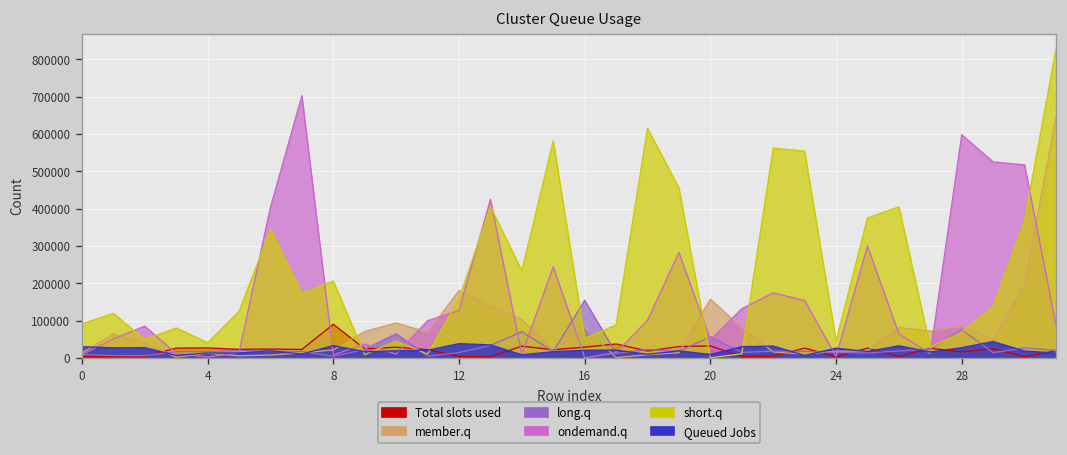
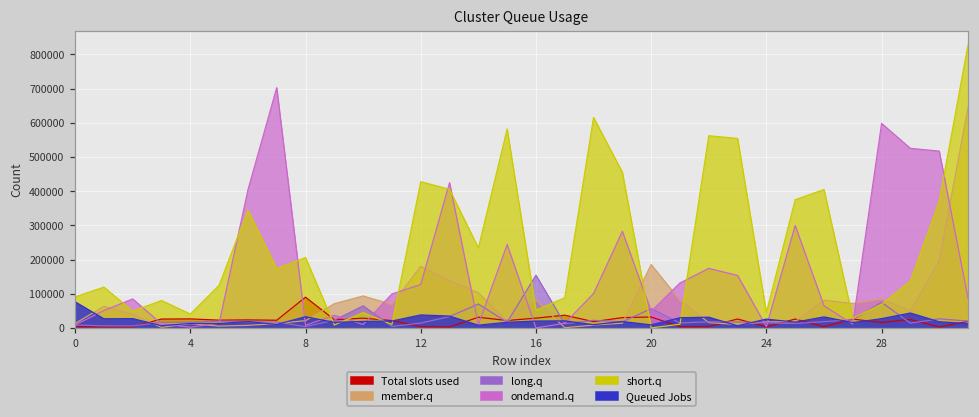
Queued Jobs, 0: 30000 -> 80000
short.q, 12: 160000 -> 430000
member.q, 20: 160000 -> 190000
